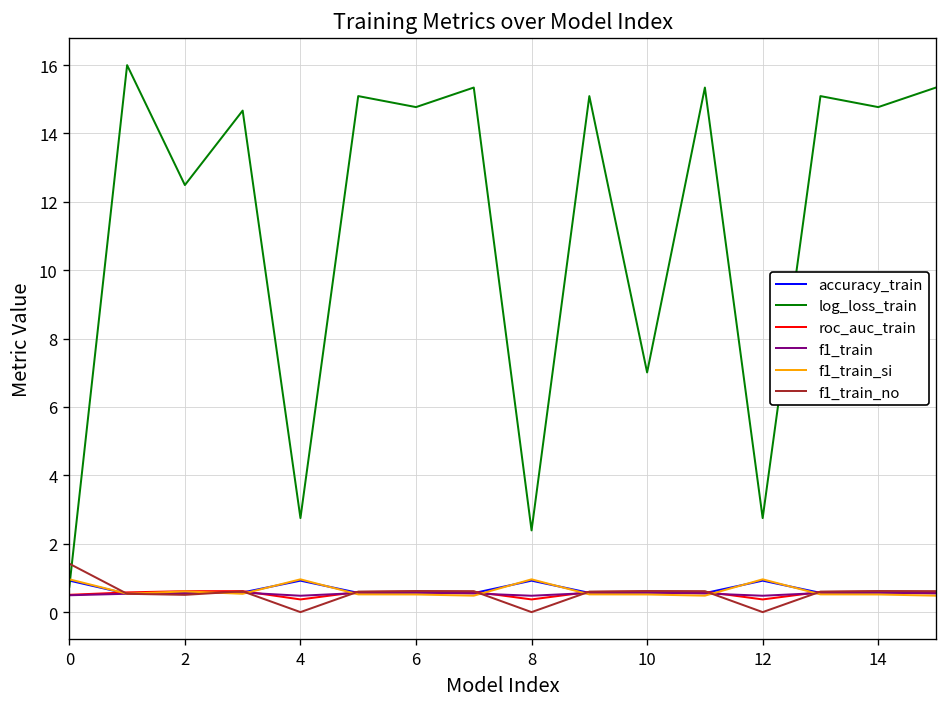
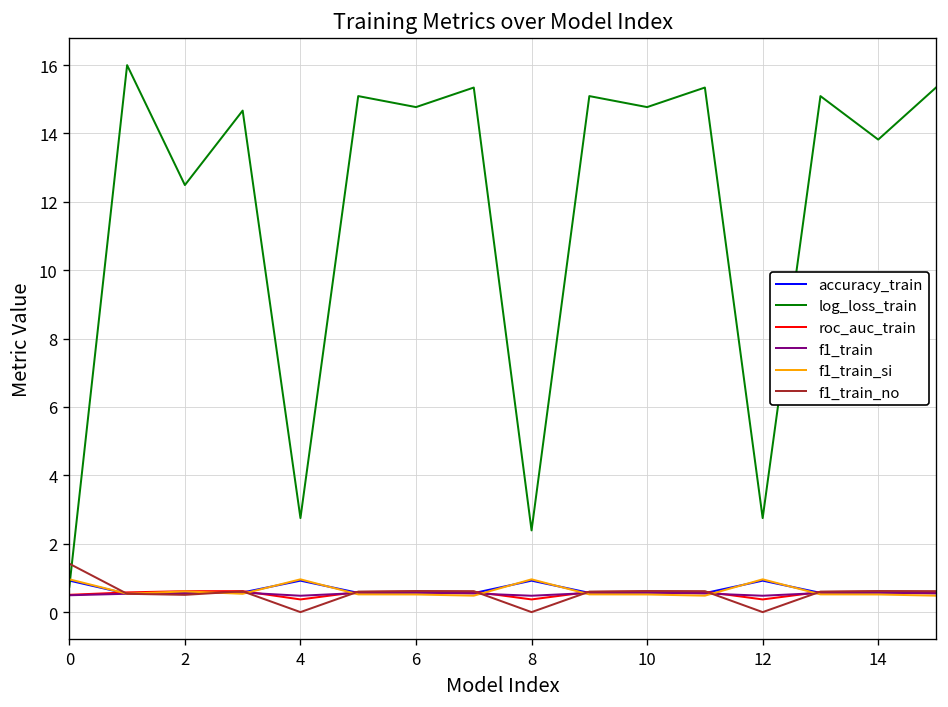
log_loss_train, 10: 7.0 -> 14.8
log_loss_train, 14: 14.8 -> 13.8
